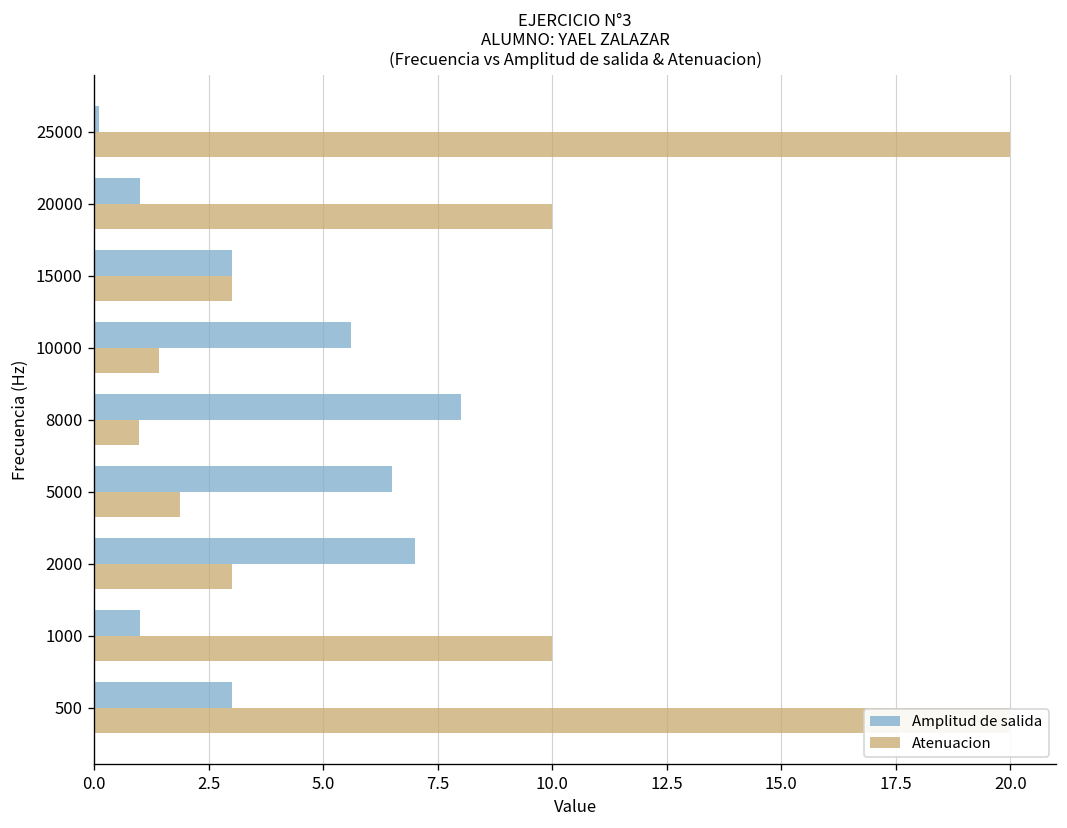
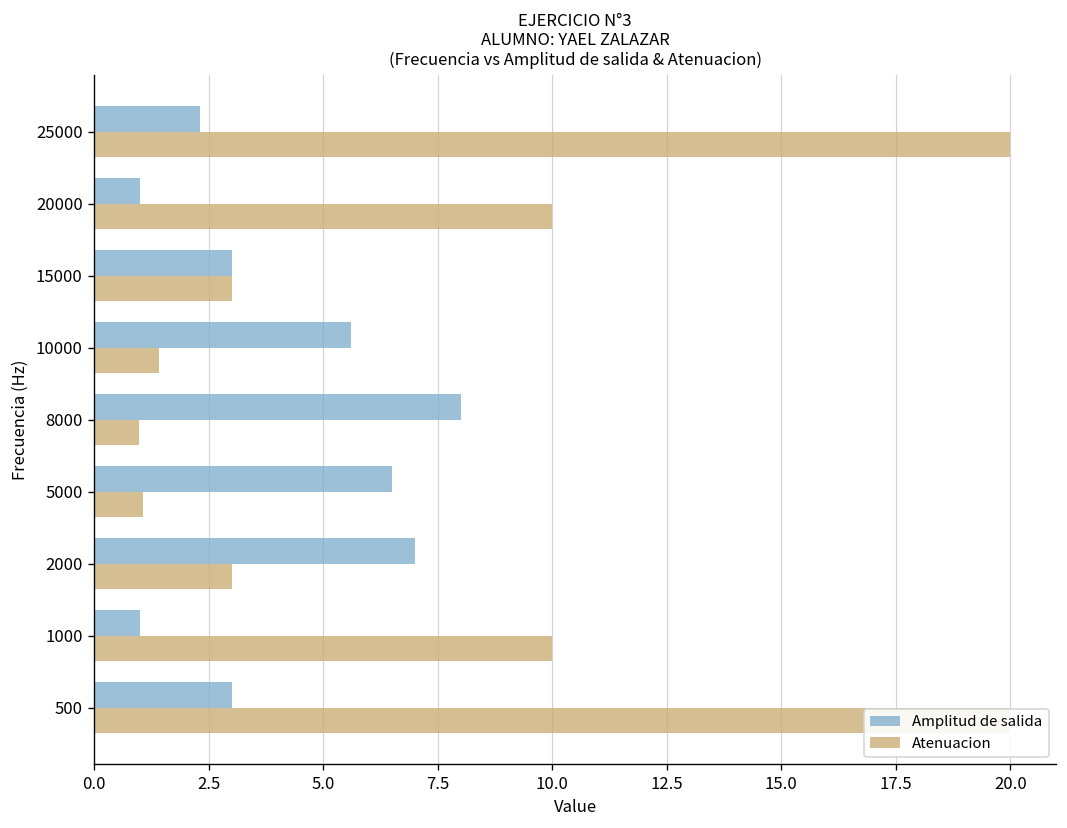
Amplitud de salida, 25000: 0.1 -> 2.3
Atenuacion, 5000: 1.9 -> 1.1
